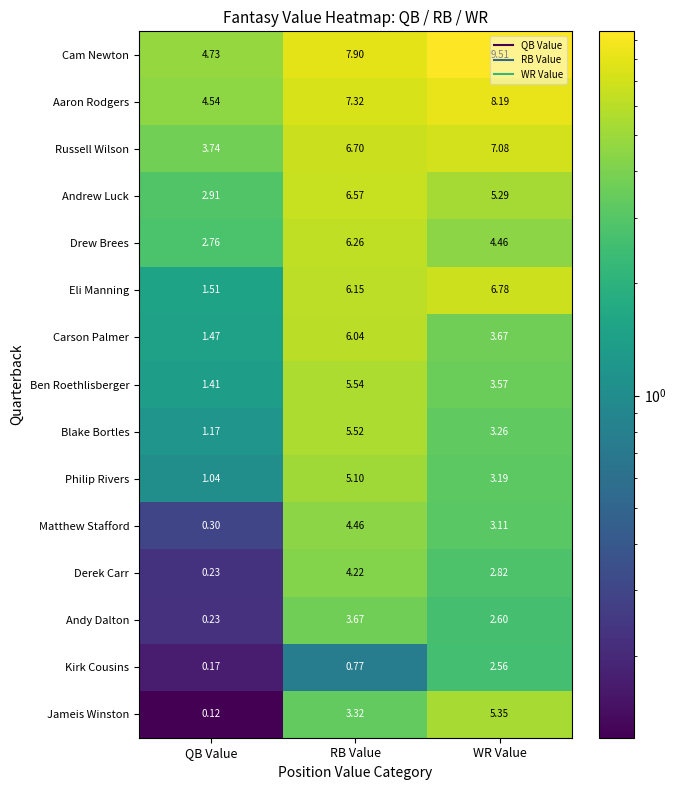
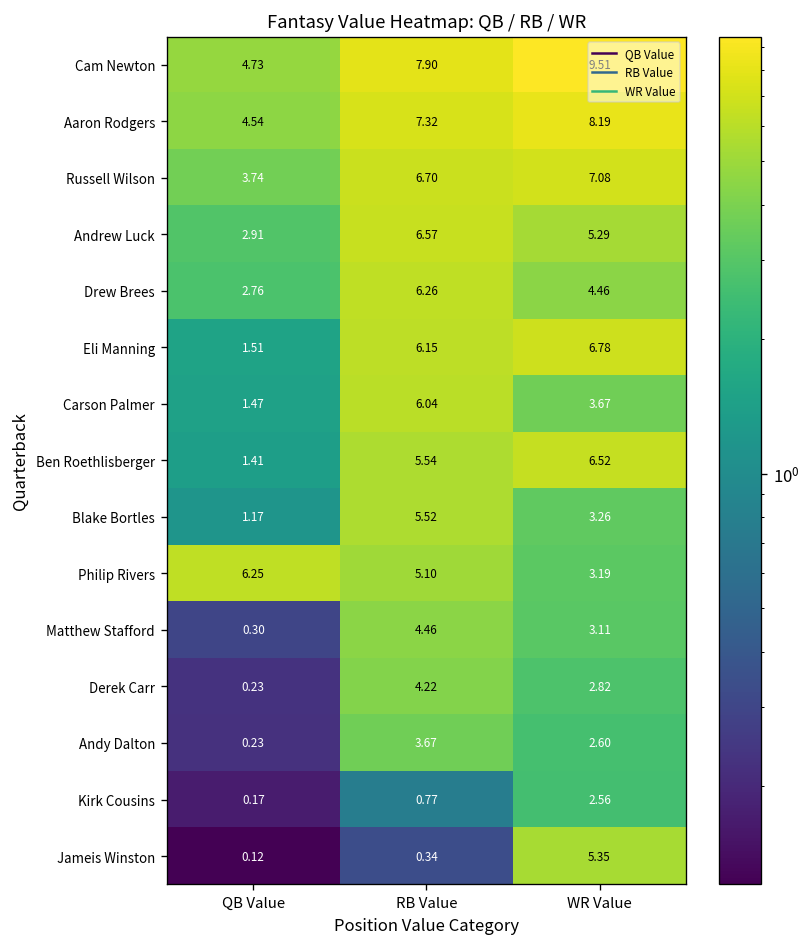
Ben Roethlisberger, WR Value: 3.57 -> 6.52
Philip Rivers, QB Value: 1.04 -> 6.25
Jameis Winston, RB Value: 3.32 -> 0.34
